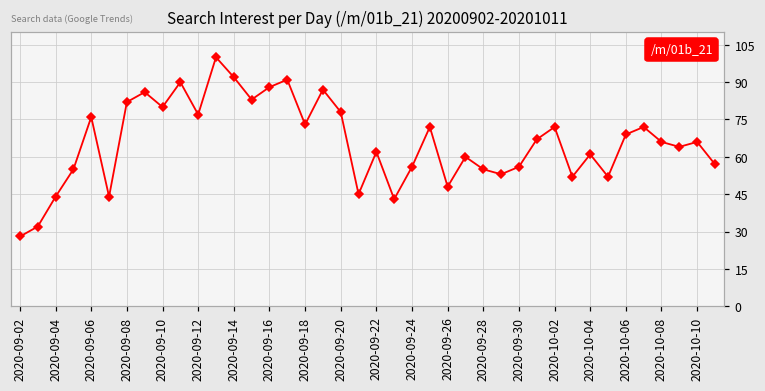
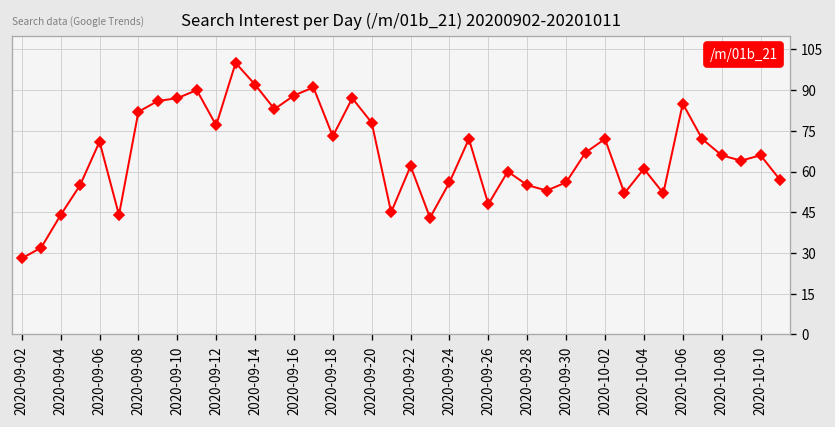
2020-09-06: 76 -> 71
2020-09-10: 80 -> 87
2020-10-06: 69 -> 85
